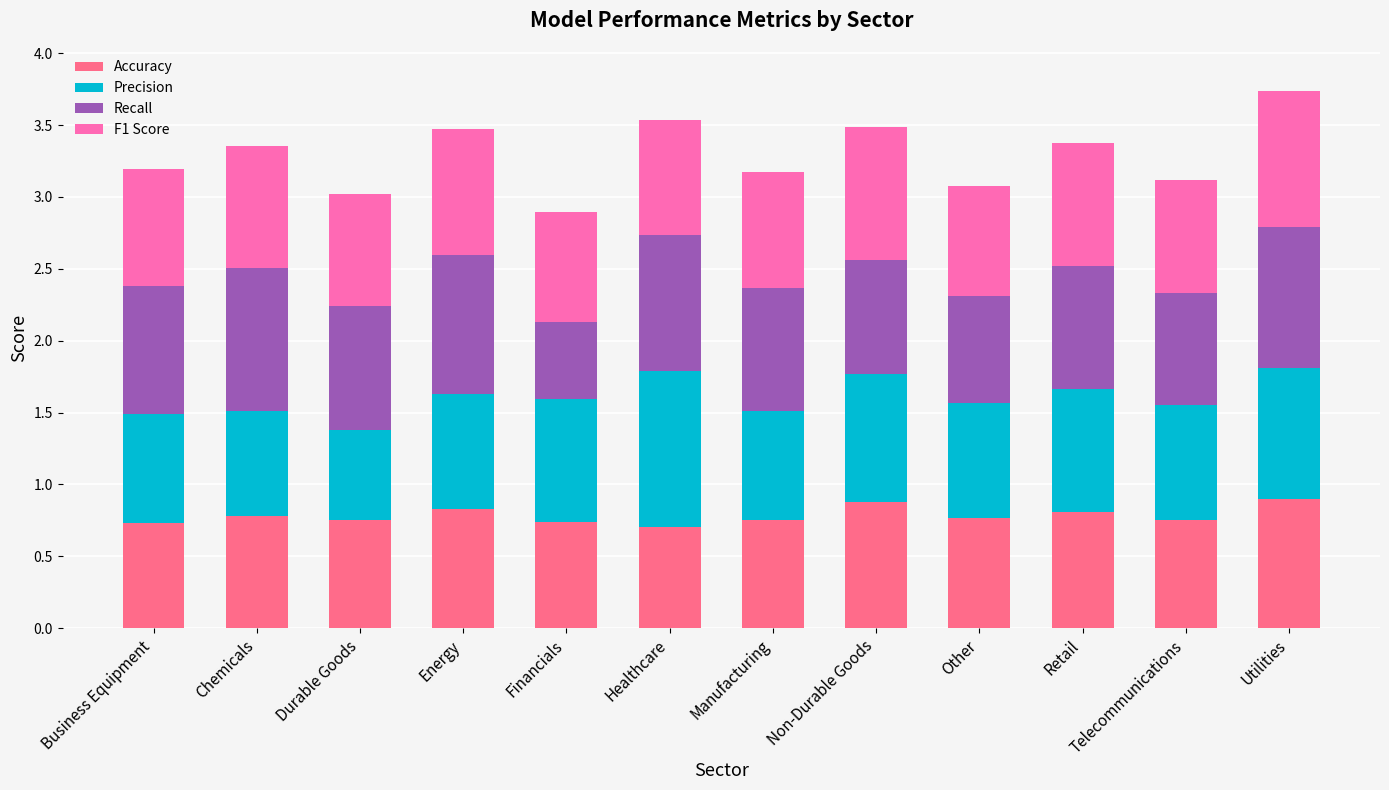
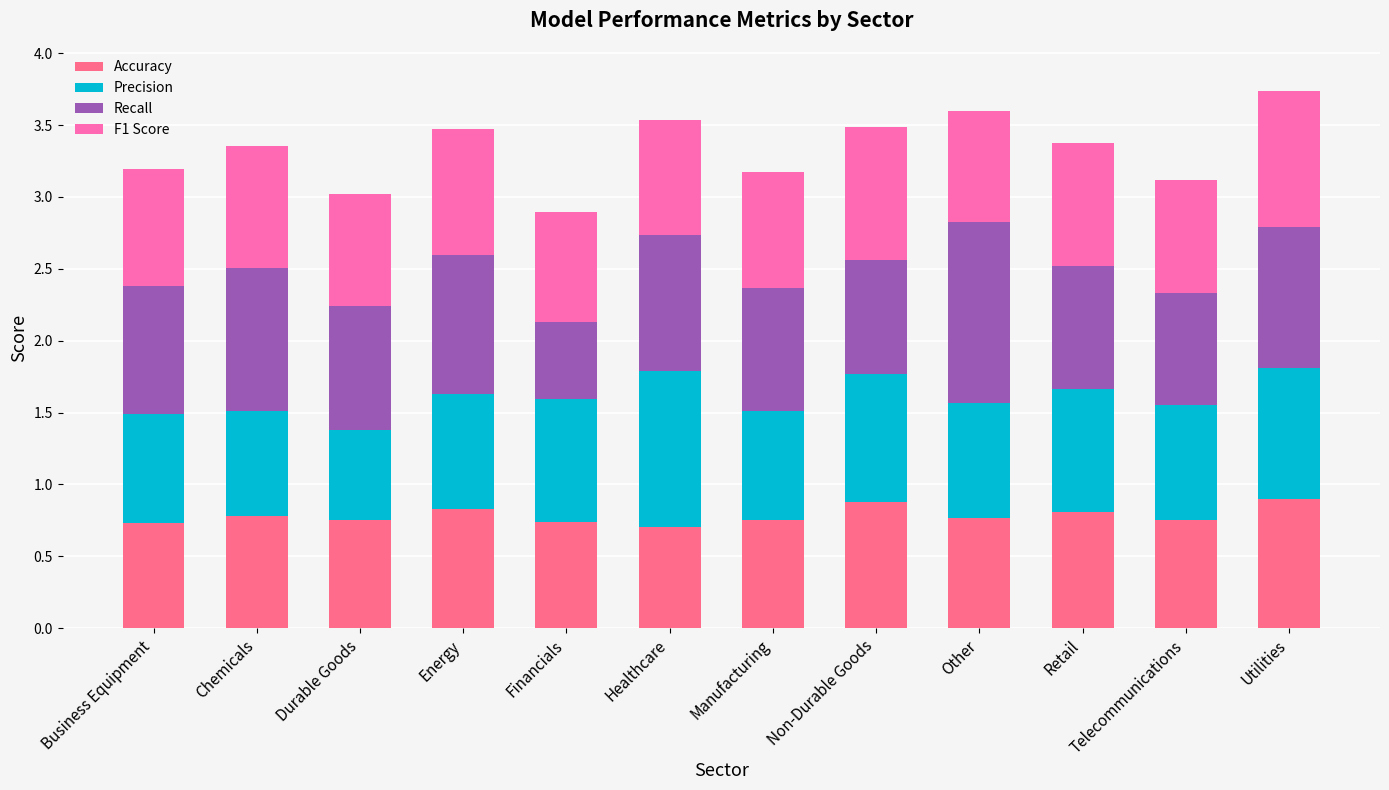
Recall, Other: 0.74 -> 1.25
